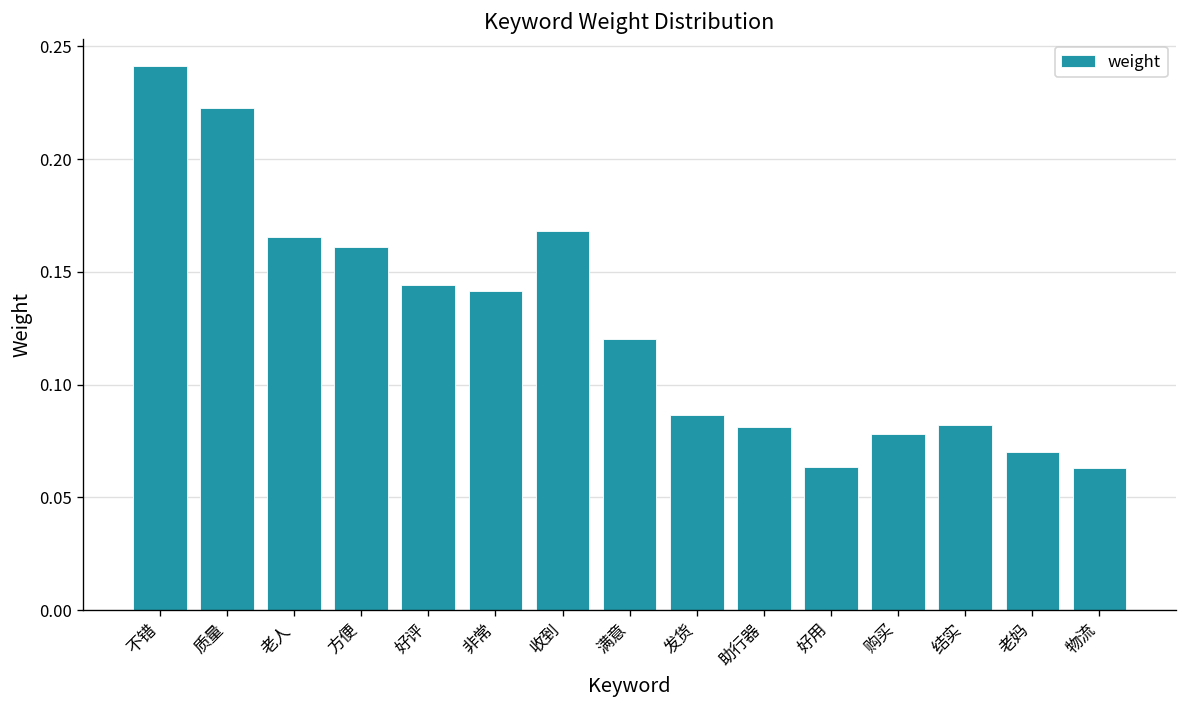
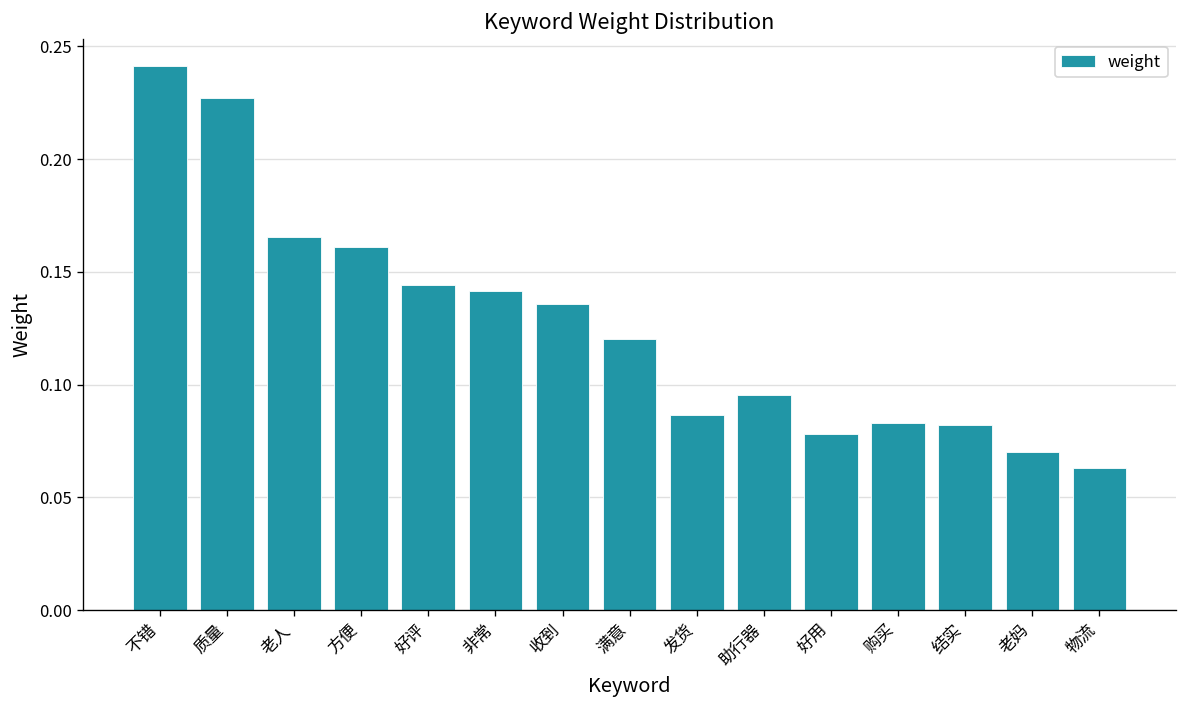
质量: 0.223 -> 0.227
收到: 0.168 -> 0.136
助行器: 0.081 -> 0.095
好用: 0.064 -> 0.078
购买: 0.078 -> 0.083
